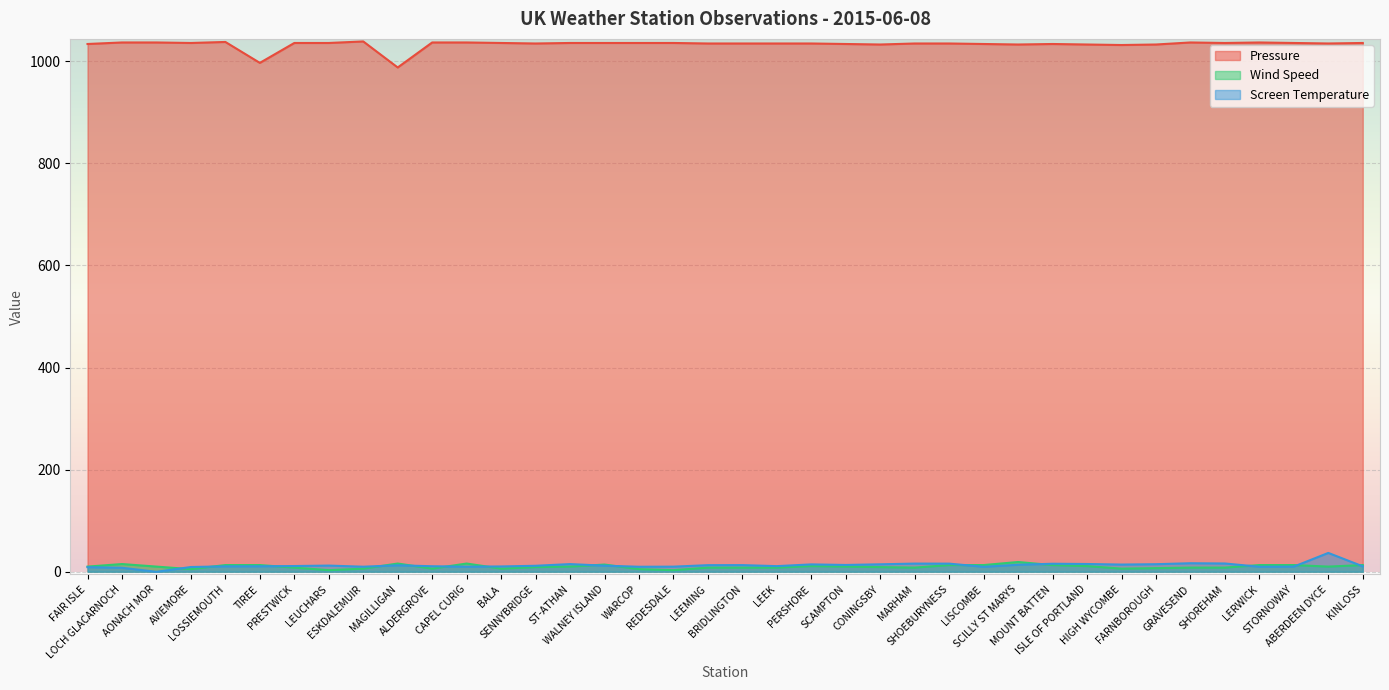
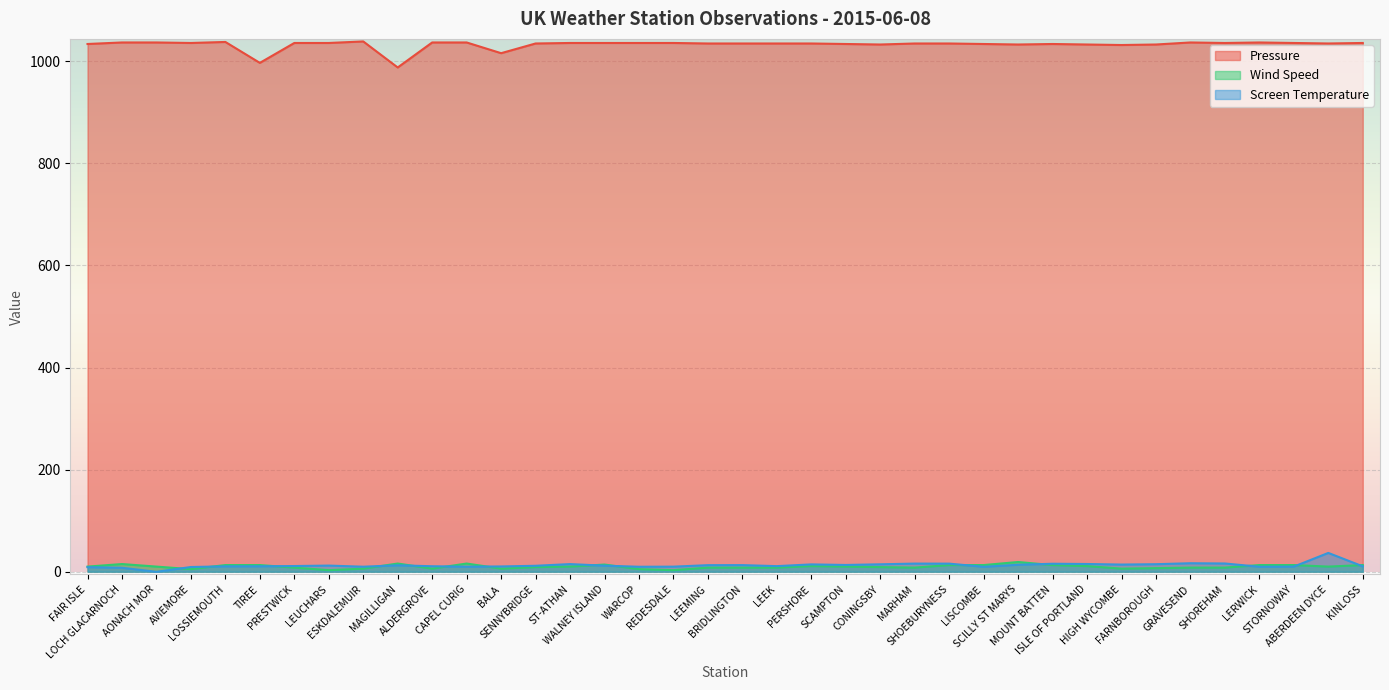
Pressure, BALA: 1040 -> 1020
